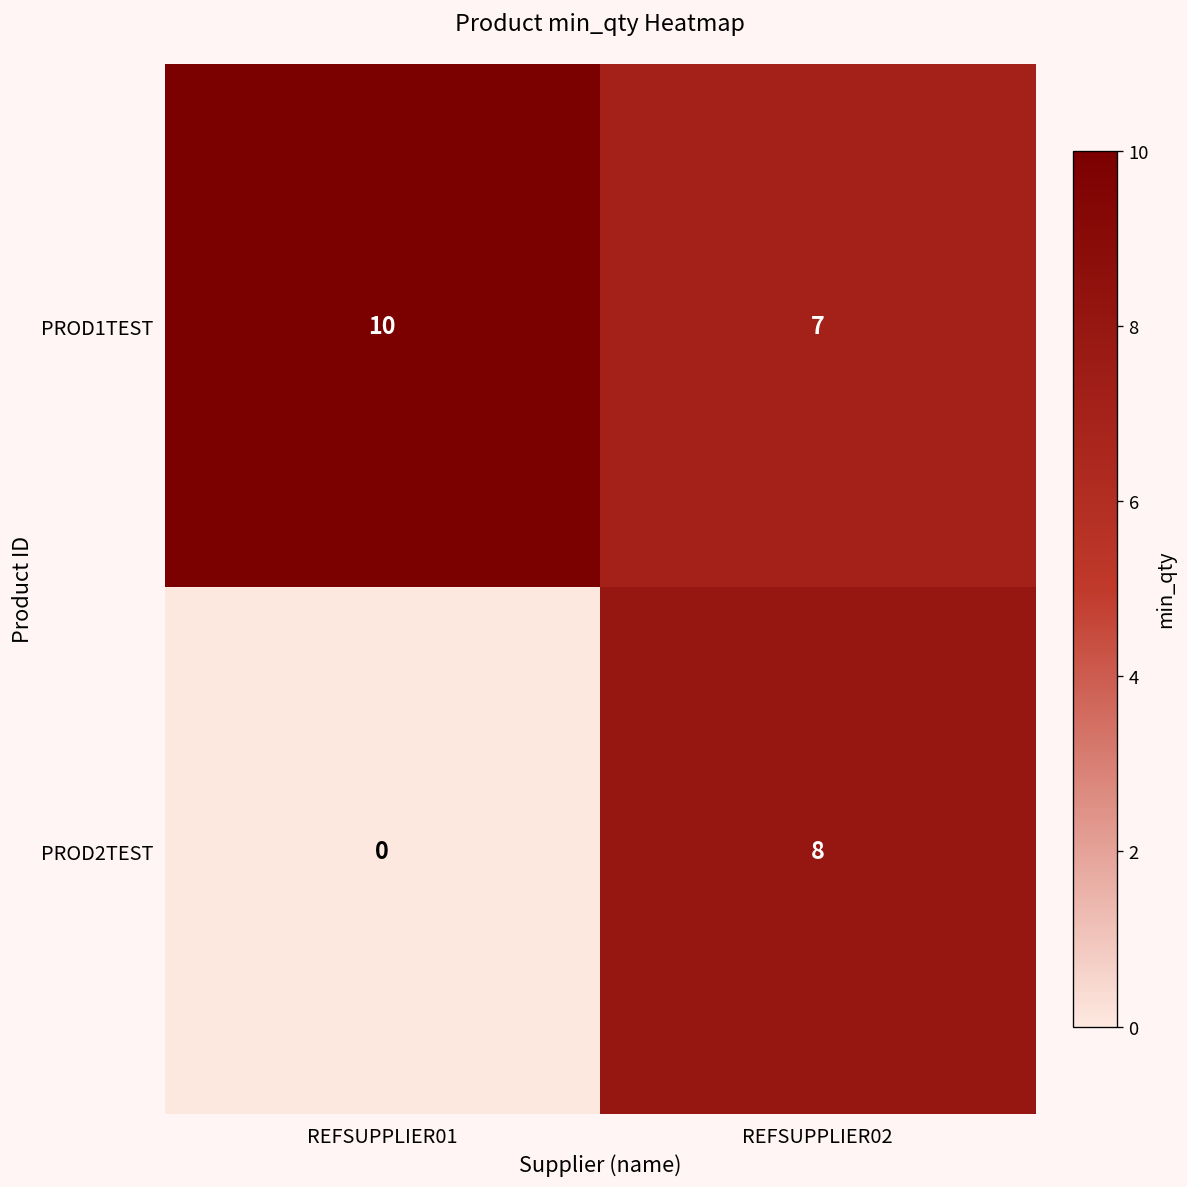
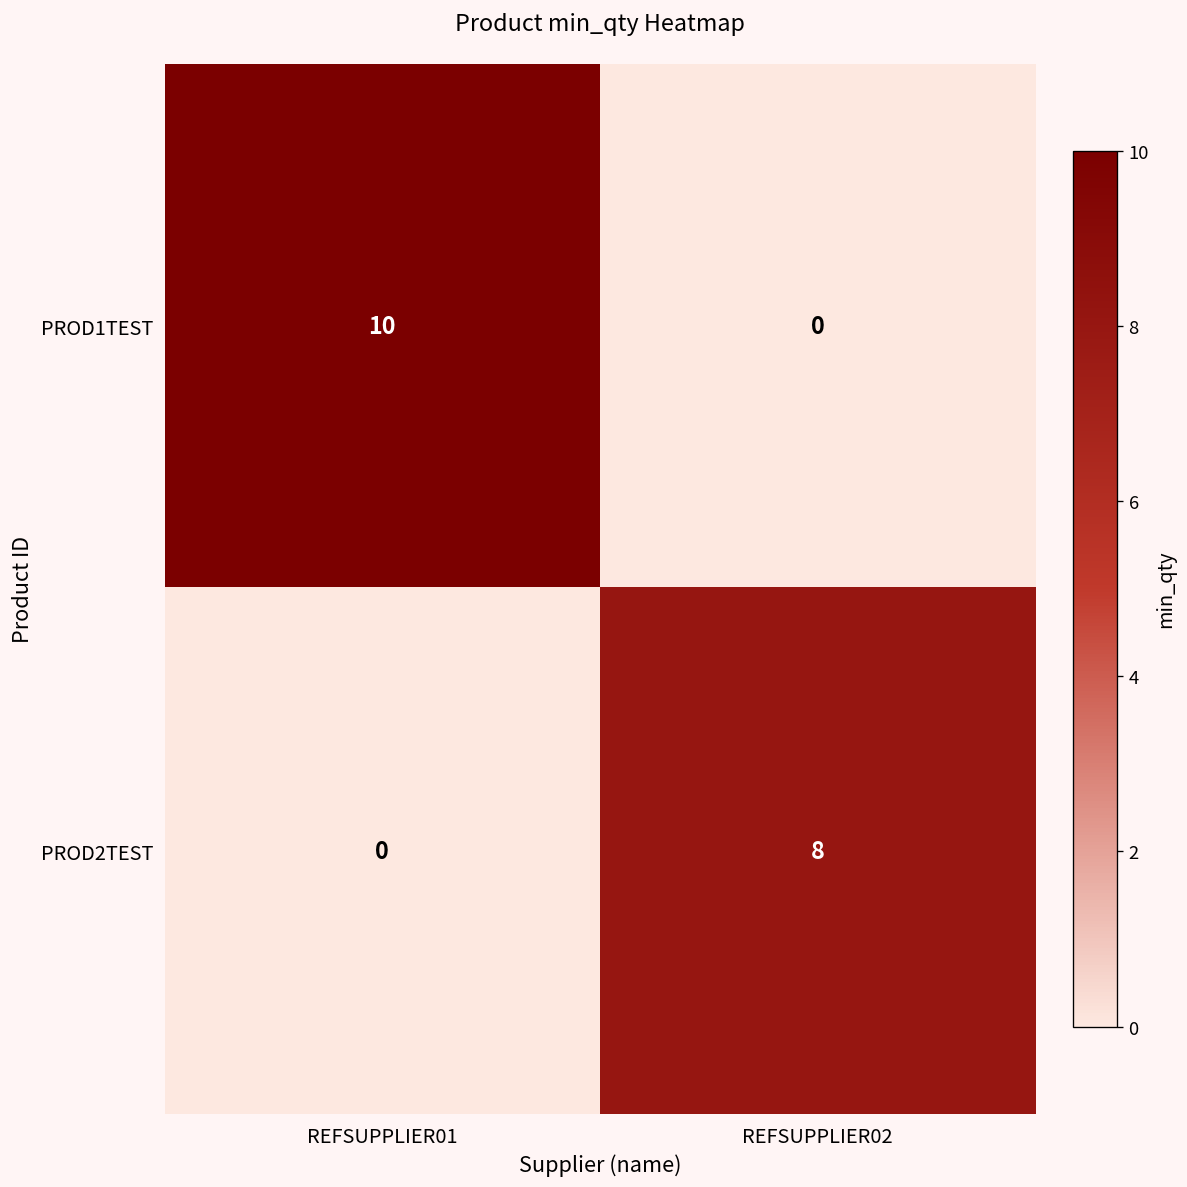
PROD1TEST, REFSUPPLIER02: 7 -> 0
